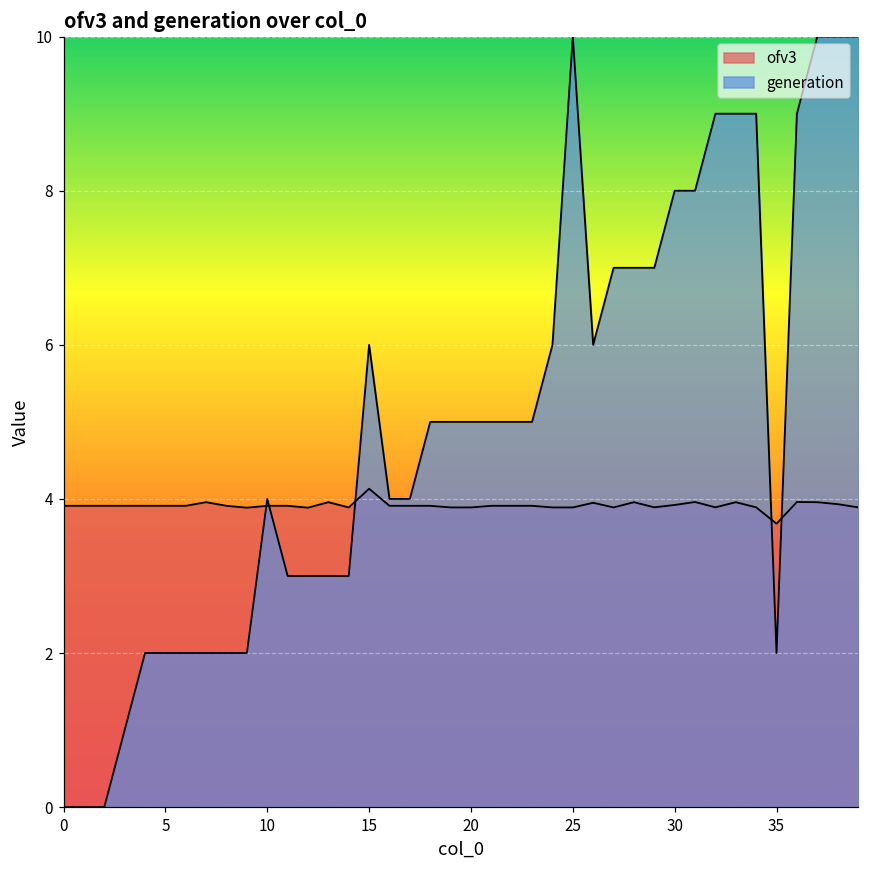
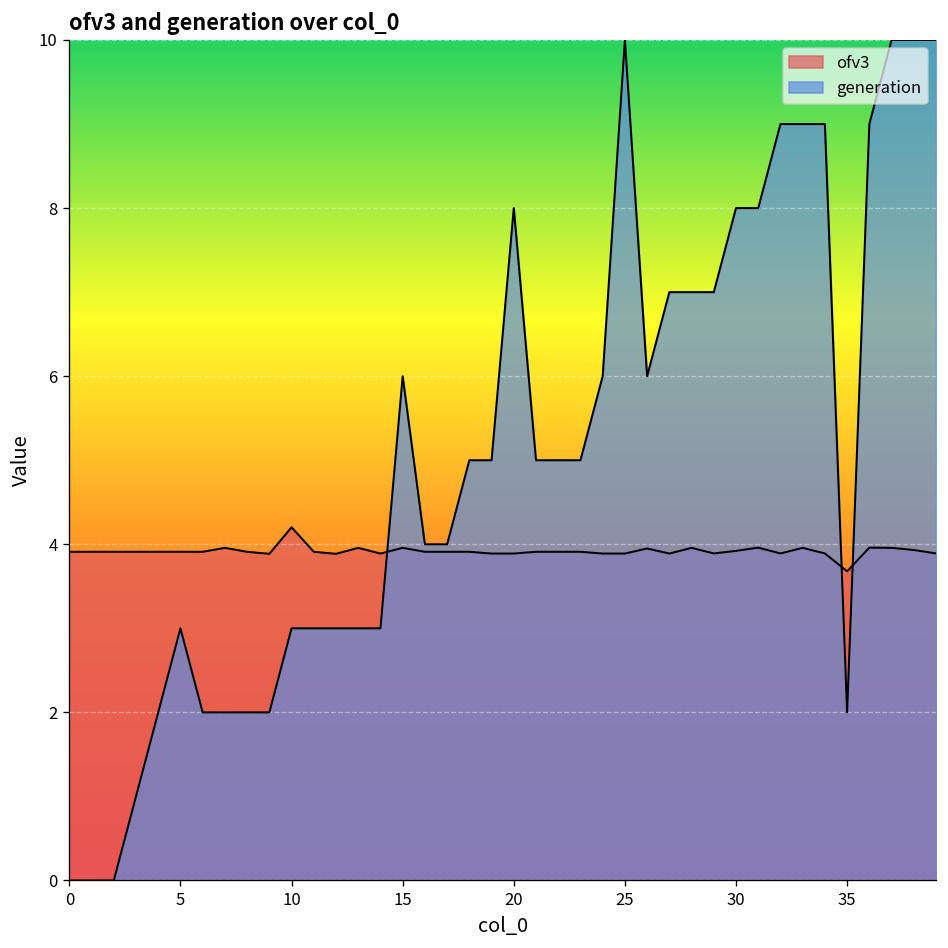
generation, 5: 2 -> 3
ofv3, 10: 3.9 -> 4.2
generation, 10: 4 -> 3
ofv3, 15: 4.1 -> 4.0
generation, 20: 5 -> 8
